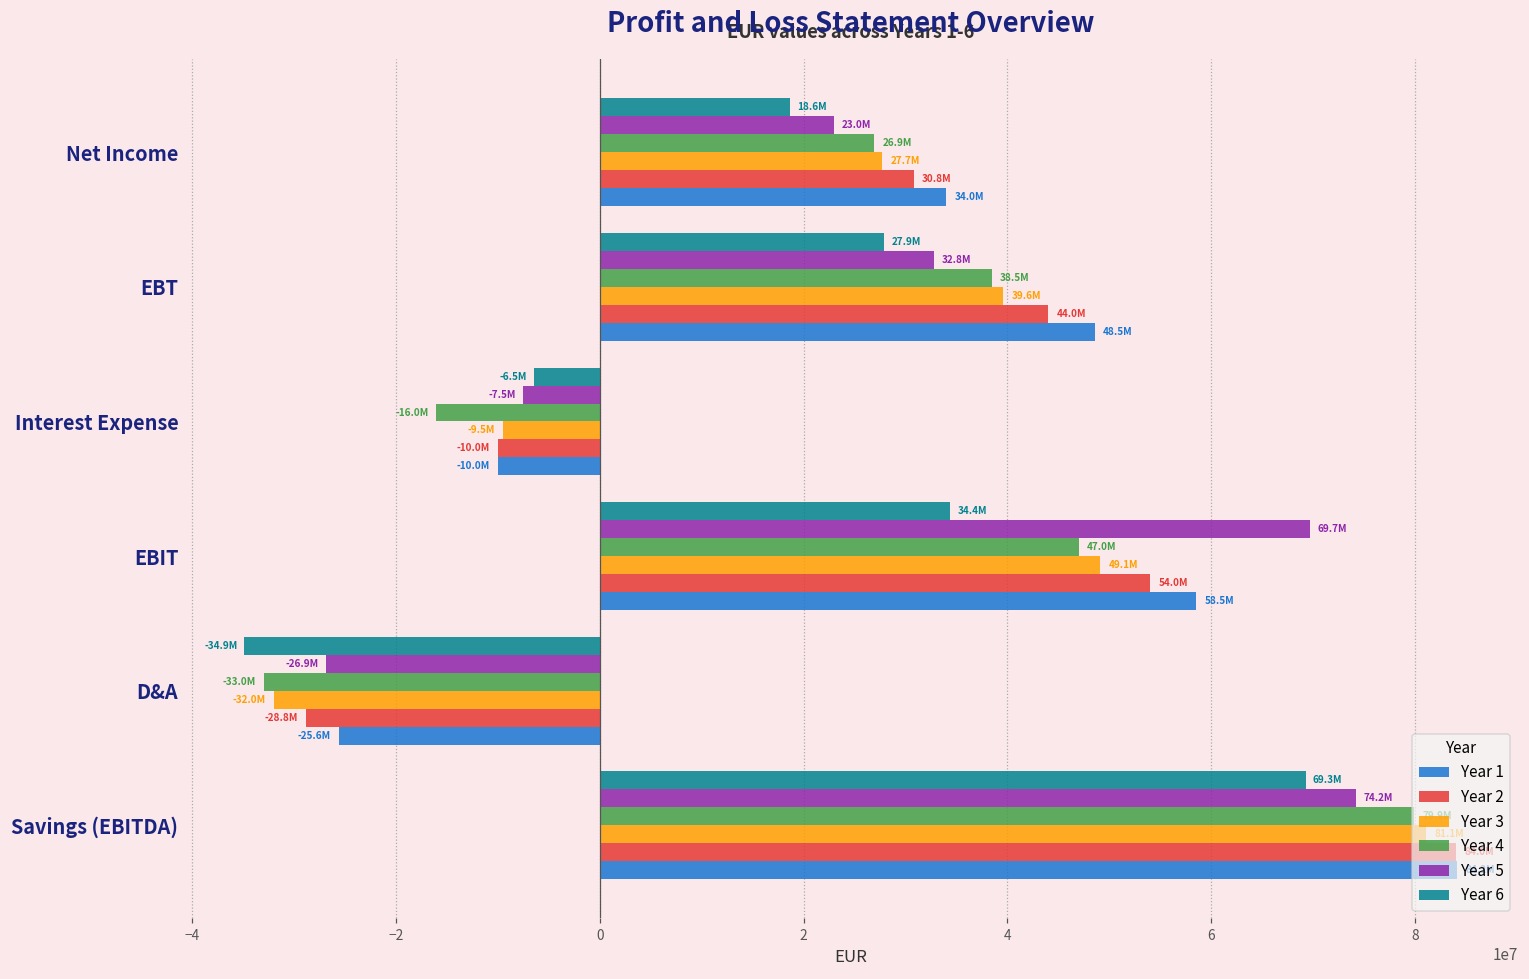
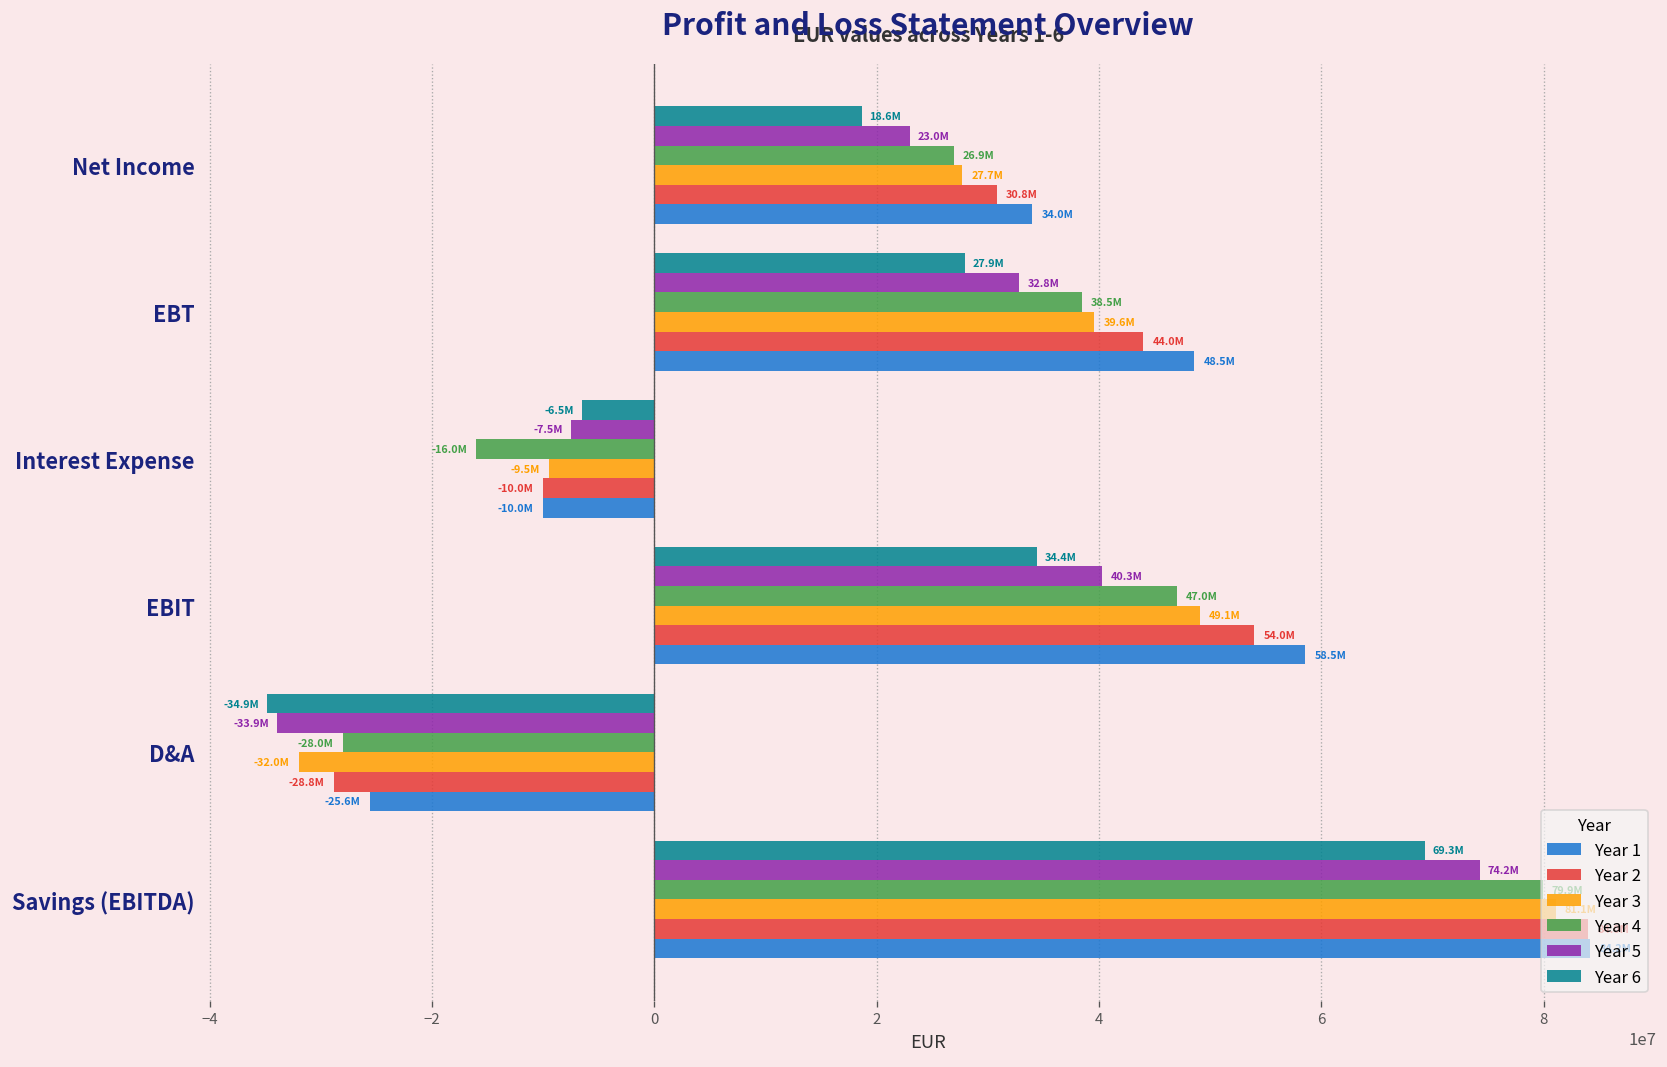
Year 5, EBIT: 69.7M -> 40.3M
Year 5, D&A: -26.9M -> -33.9M
Year 4, D&A: -33.0M -> -28.0M
